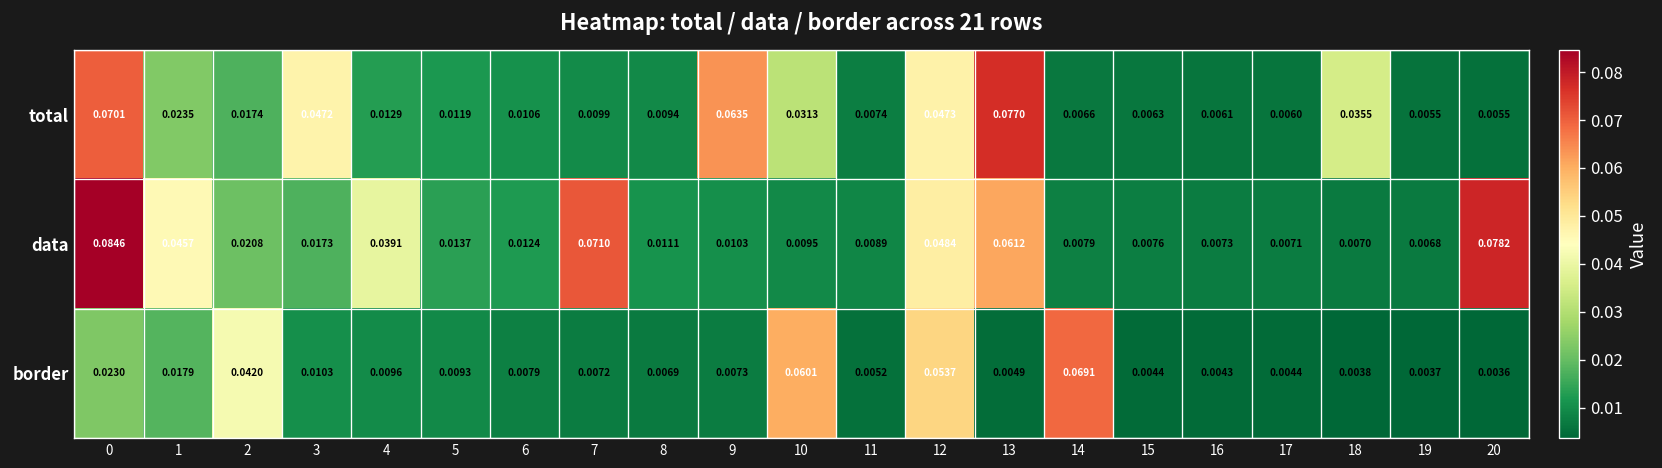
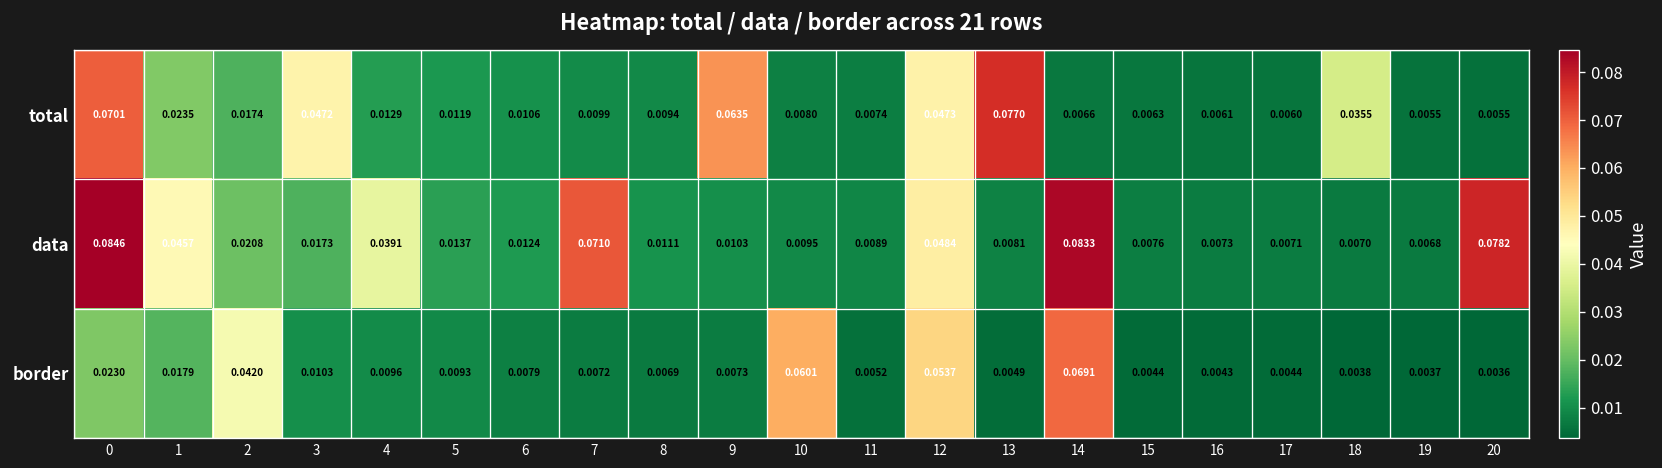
total, 10: 0.0313 -> 0.0080
data, 13: 0.0612 -> 0.0081
data, 14: 0.0079 -> 0.0833
